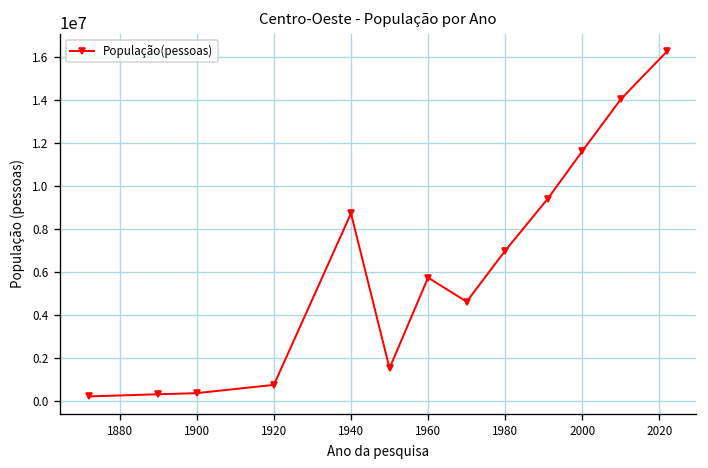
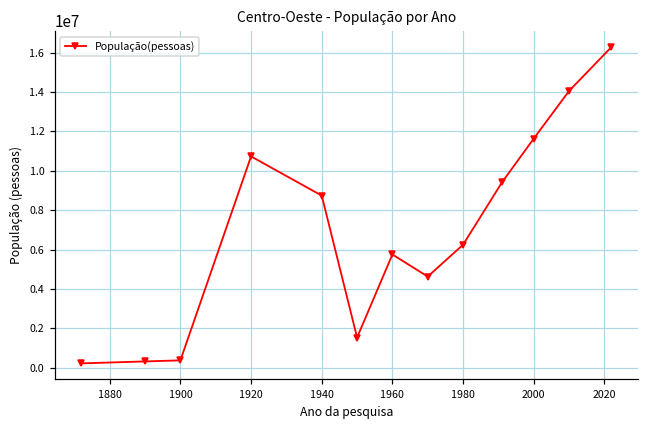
1920: 800000 -> 10700000
1980: 7000000 -> 6200000
